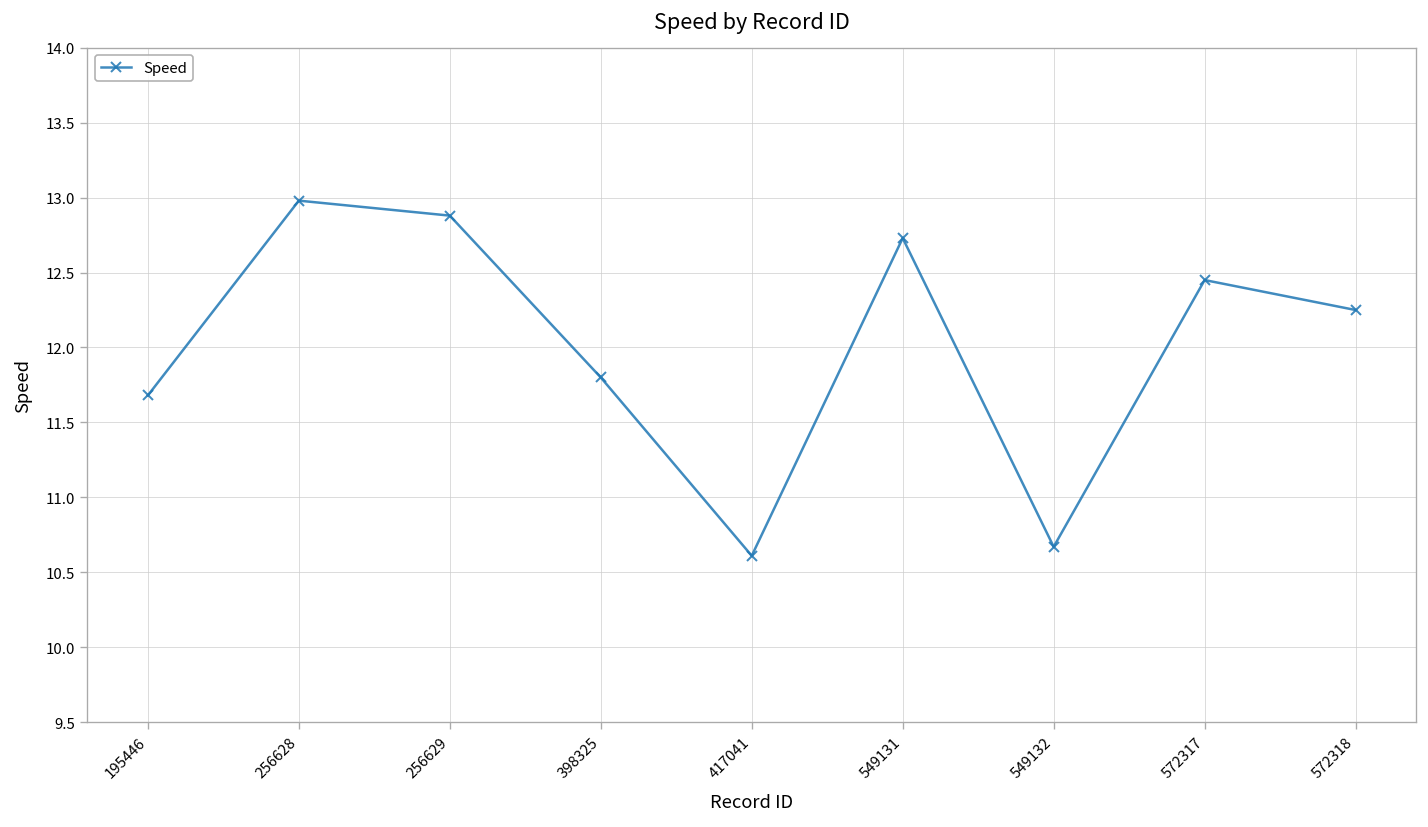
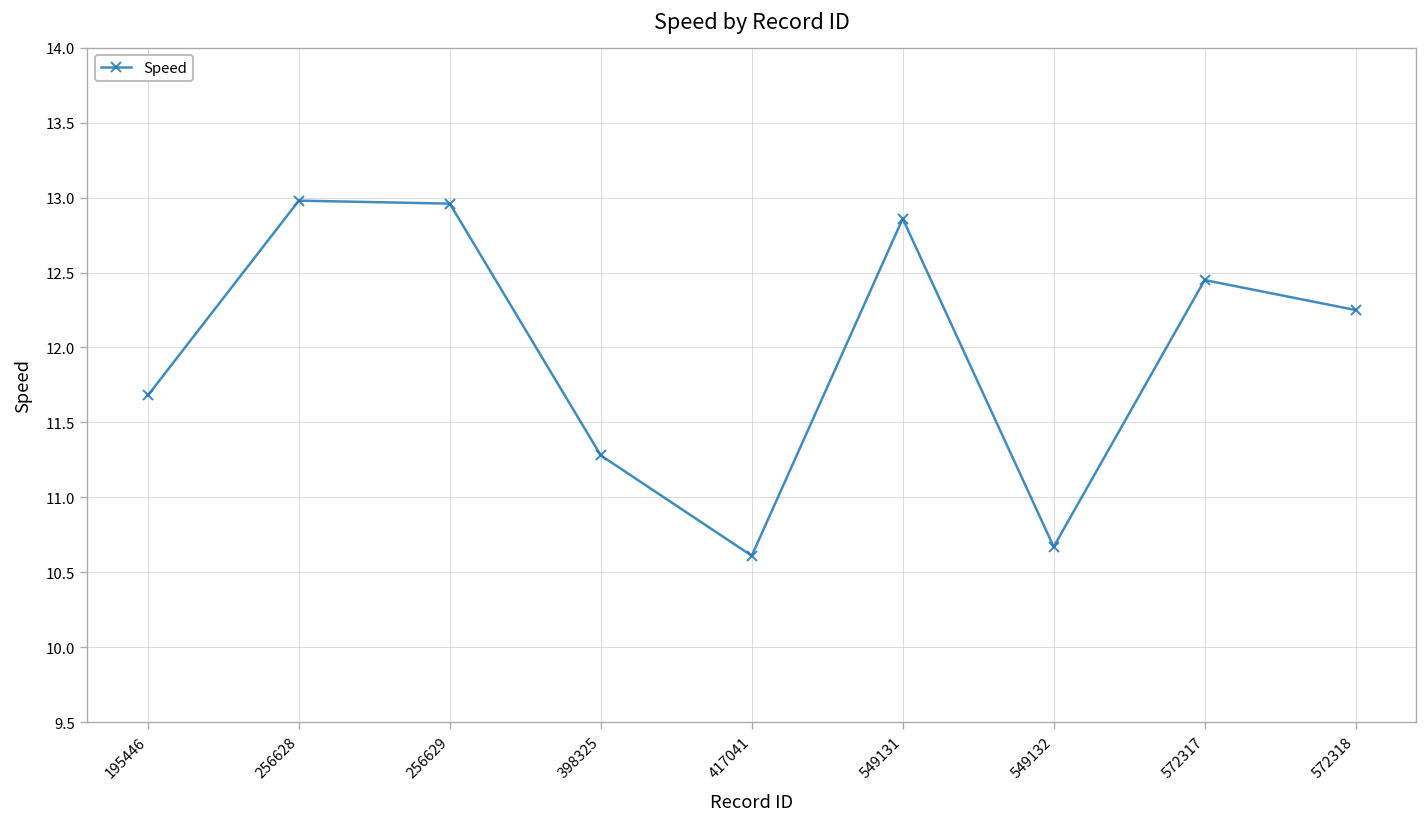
256629: 12.88 -> 12.96
398325: 11.80 -> 11.28
549131: 12.73 -> 12.86
